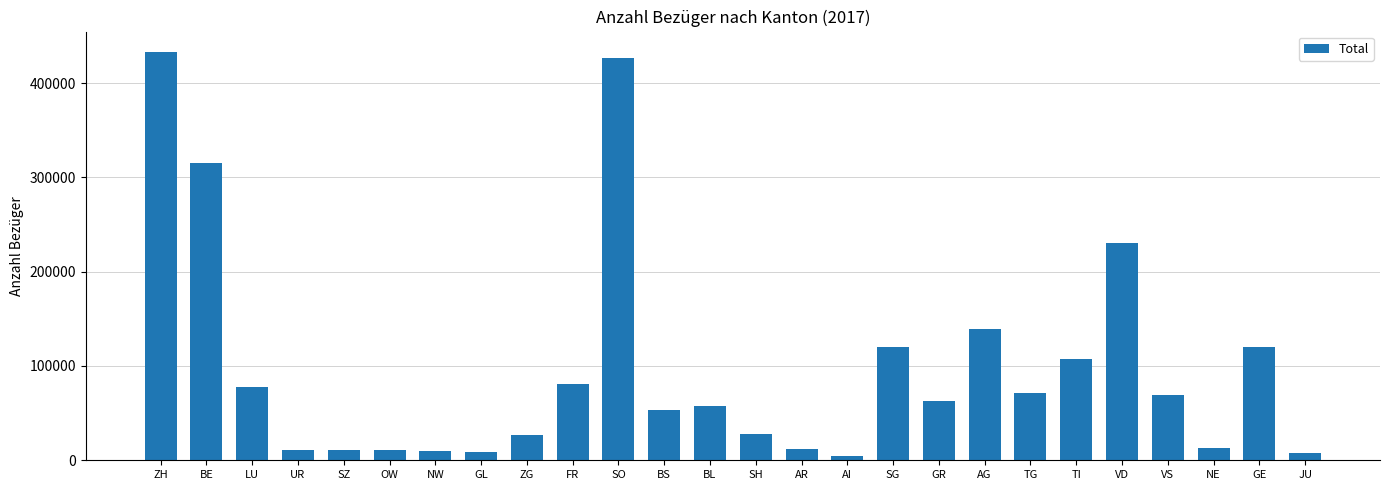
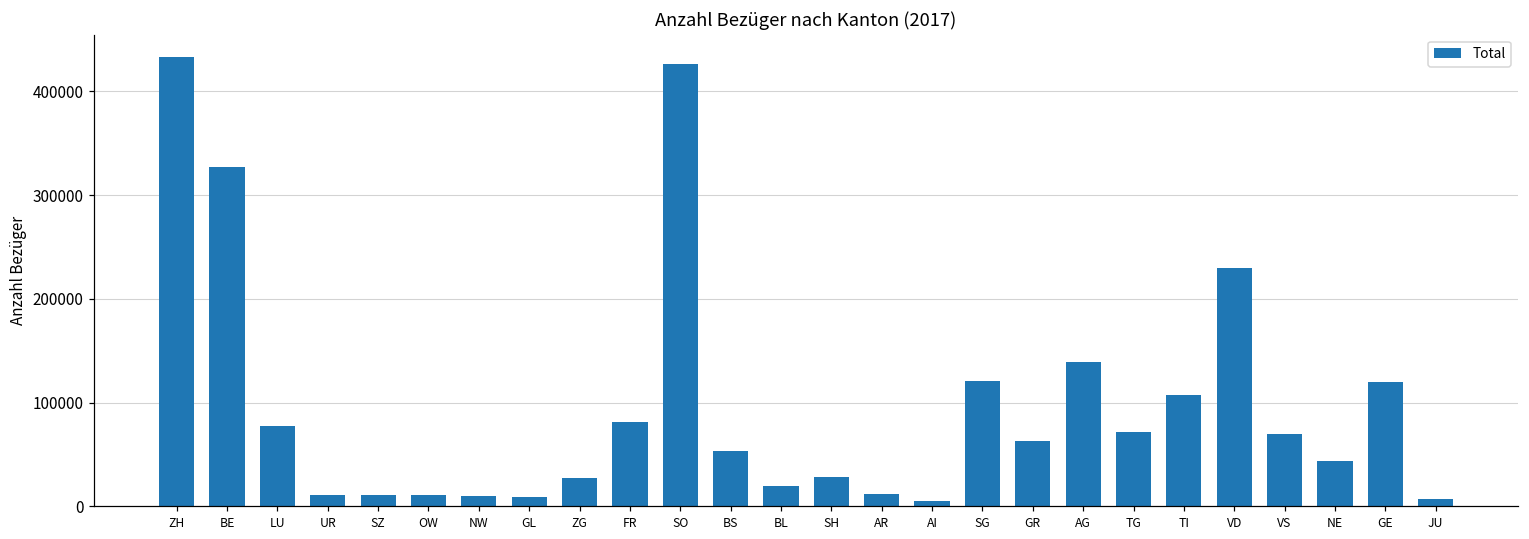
BE: 310000 -> 330000
BL: 60000 -> 20000
NE: 10000 -> 40000
